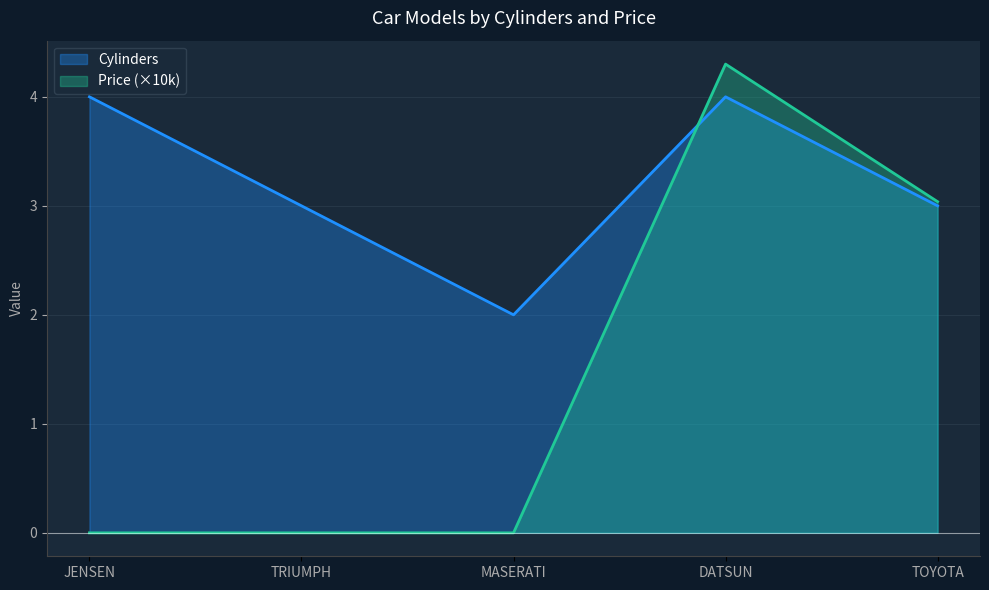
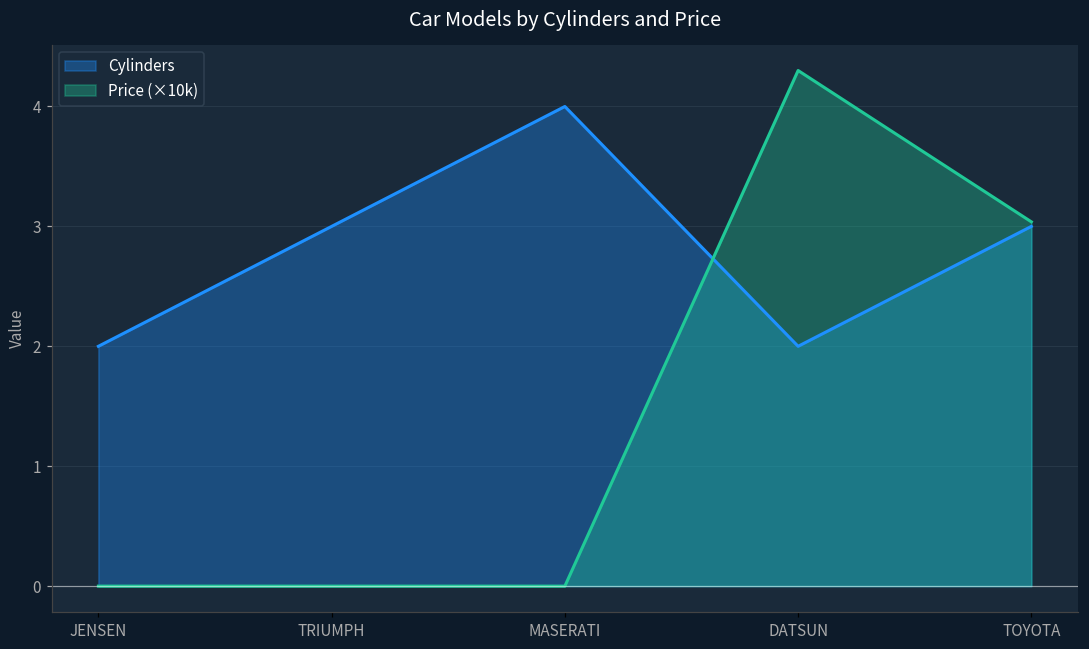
Cylinders, JENSEN: 4 -> 2
Cylinders, MASERATI: 2 -> 4
Cylinders, DATSUN: 4 -> 2
